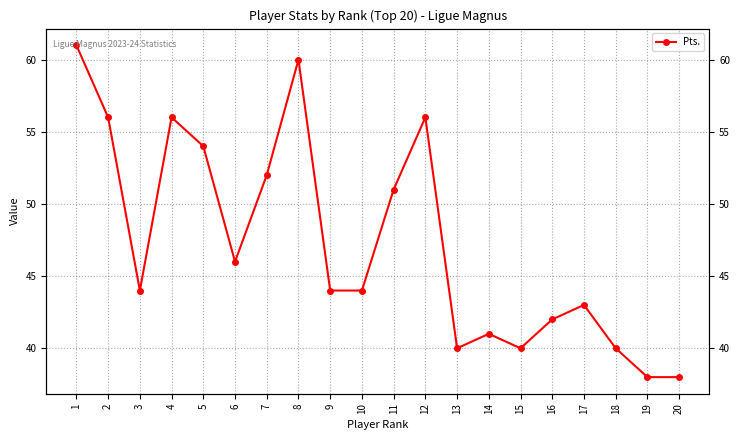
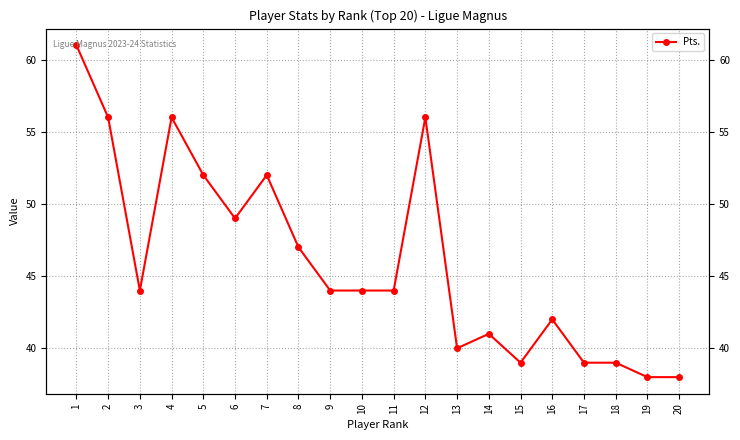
5: 54 -> 52
6: 46 -> 49
8: 60 -> 47
11: 51 -> 44
15: 40 -> 39
17: 43 -> 39
18: 40 -> 39
